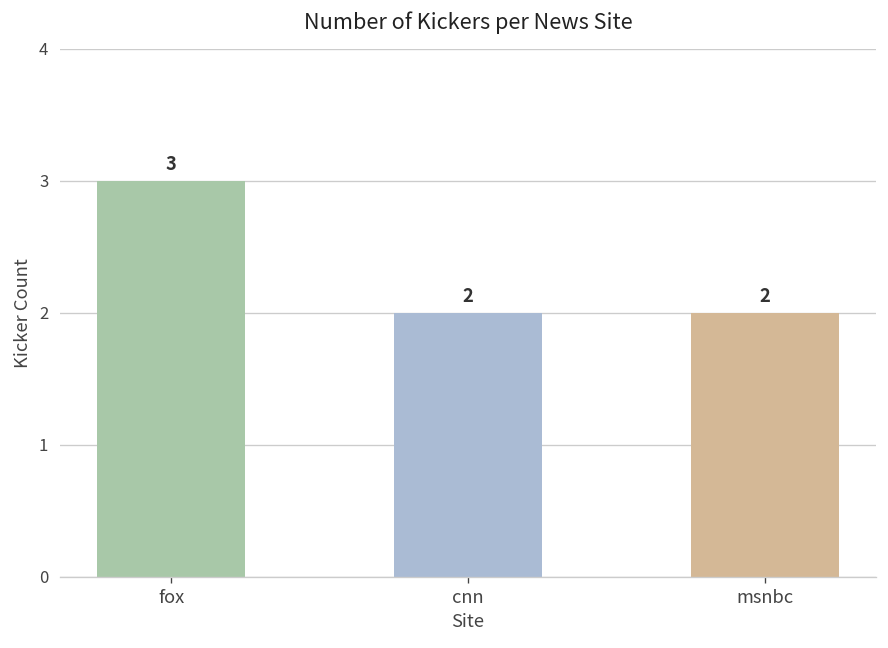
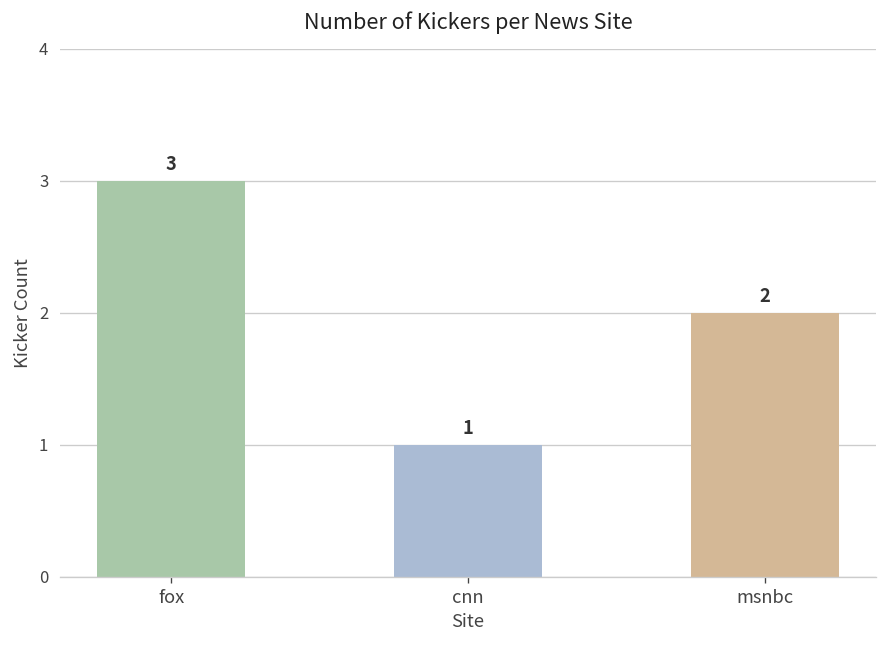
cnn: 2 -> 1
